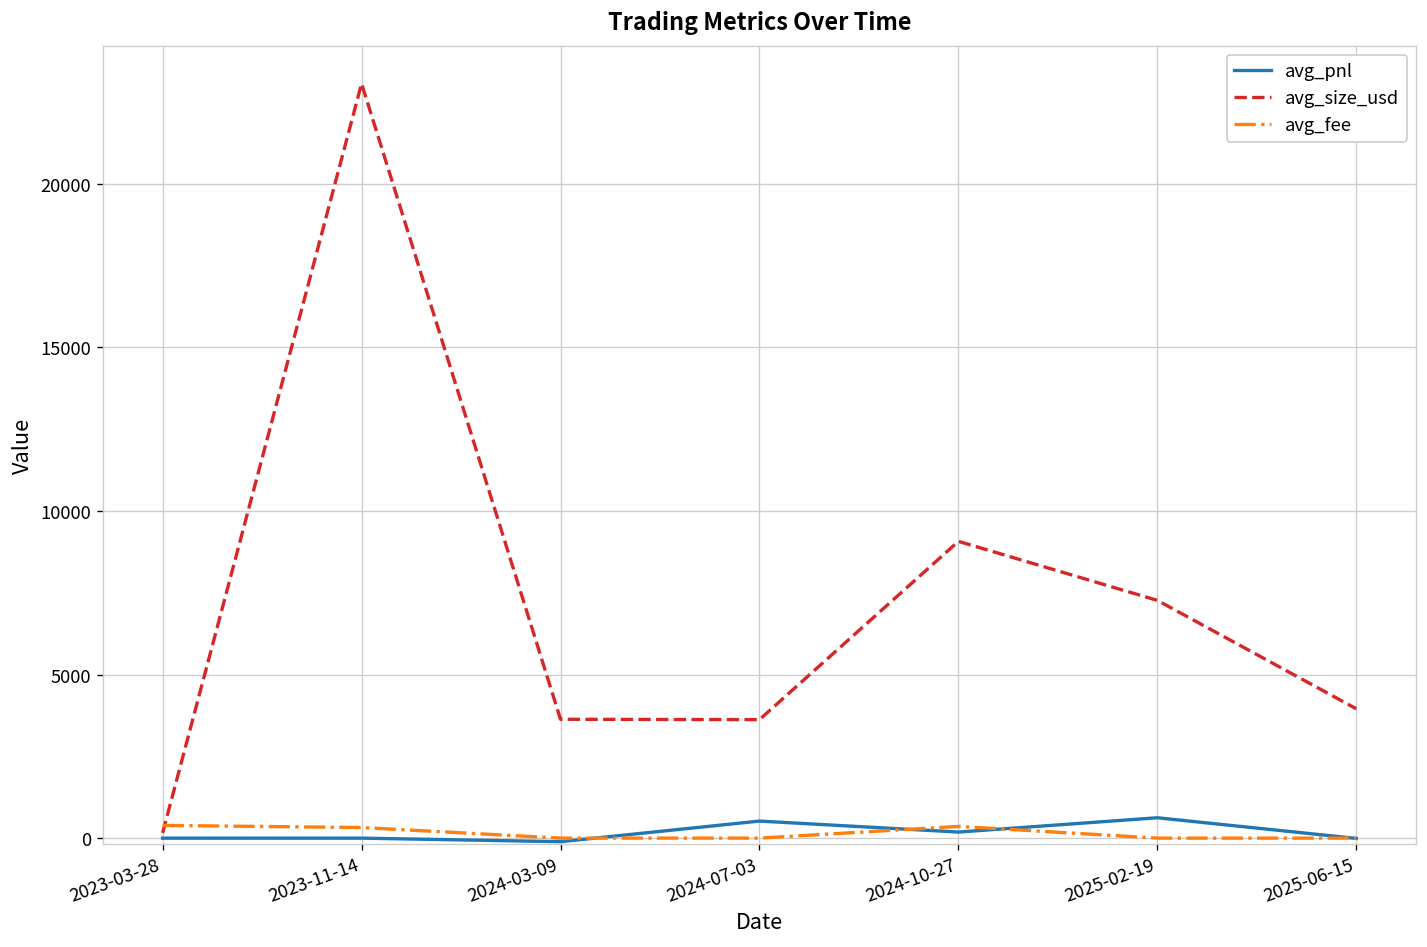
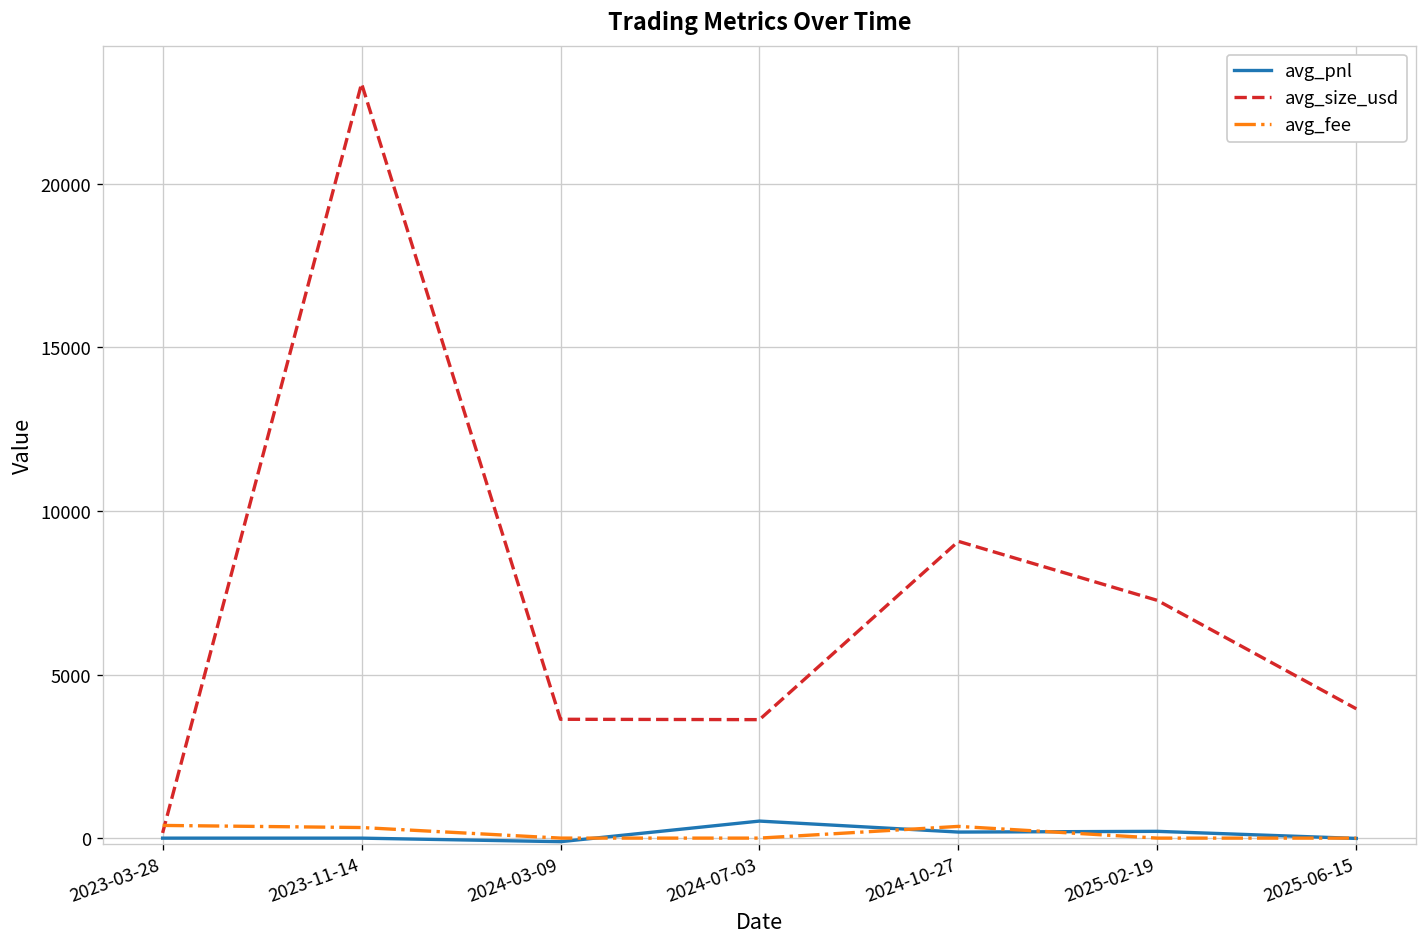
avg_pnl, 2025-02-19: 600 -> 200
